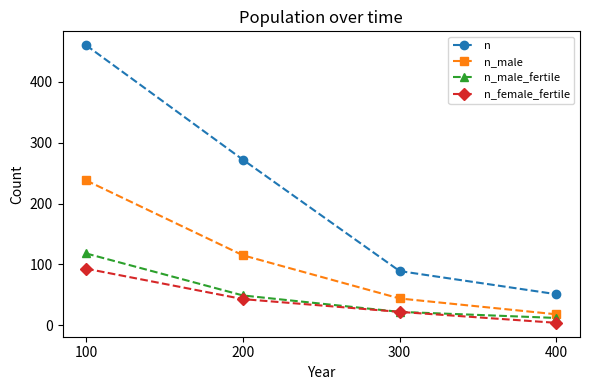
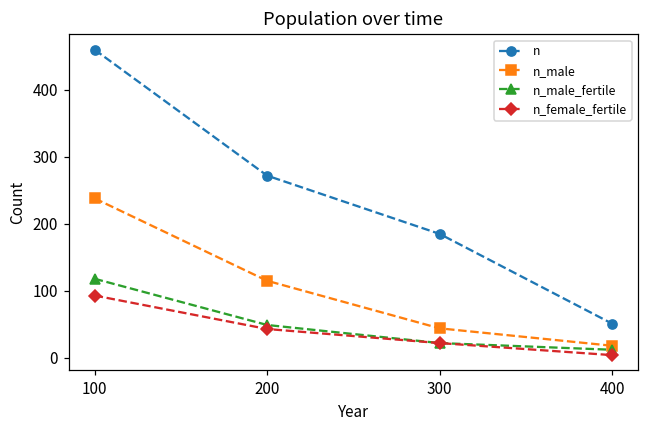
n, 300: 90 -> 190
